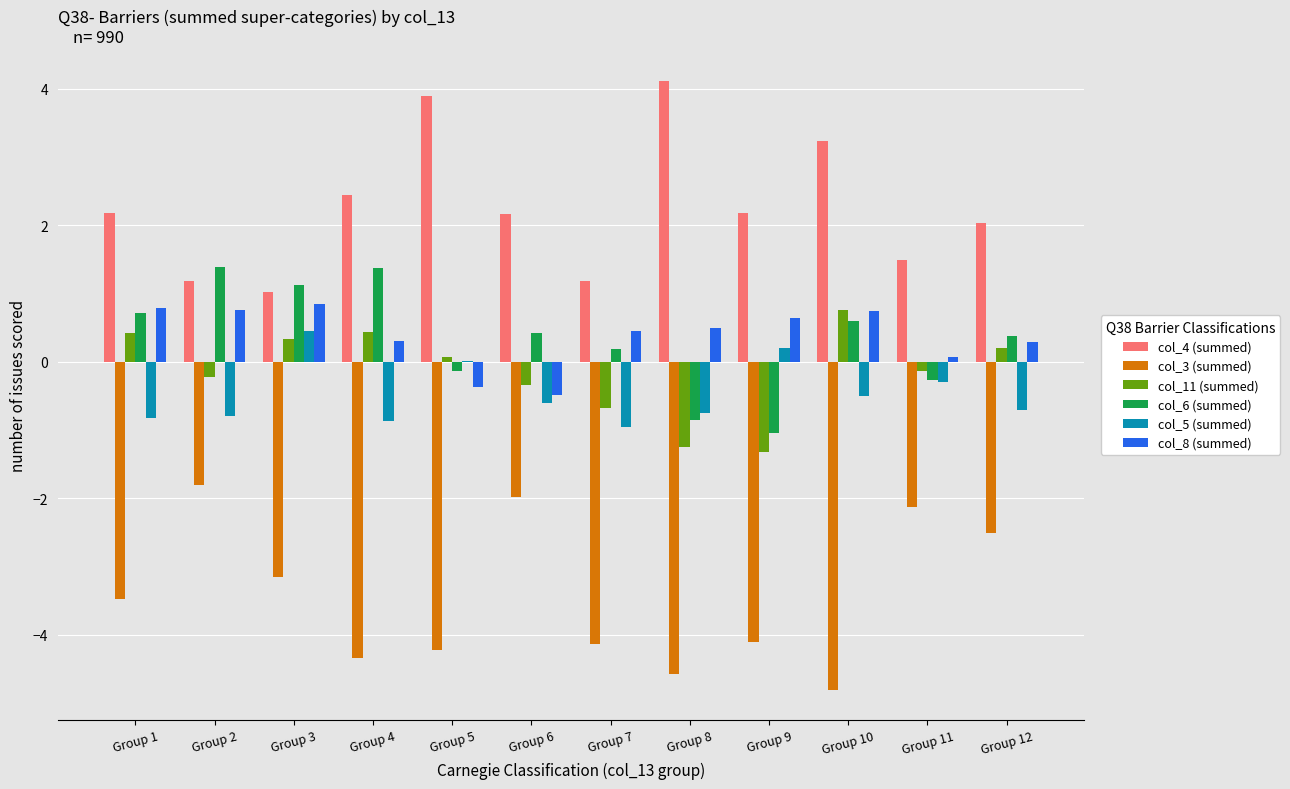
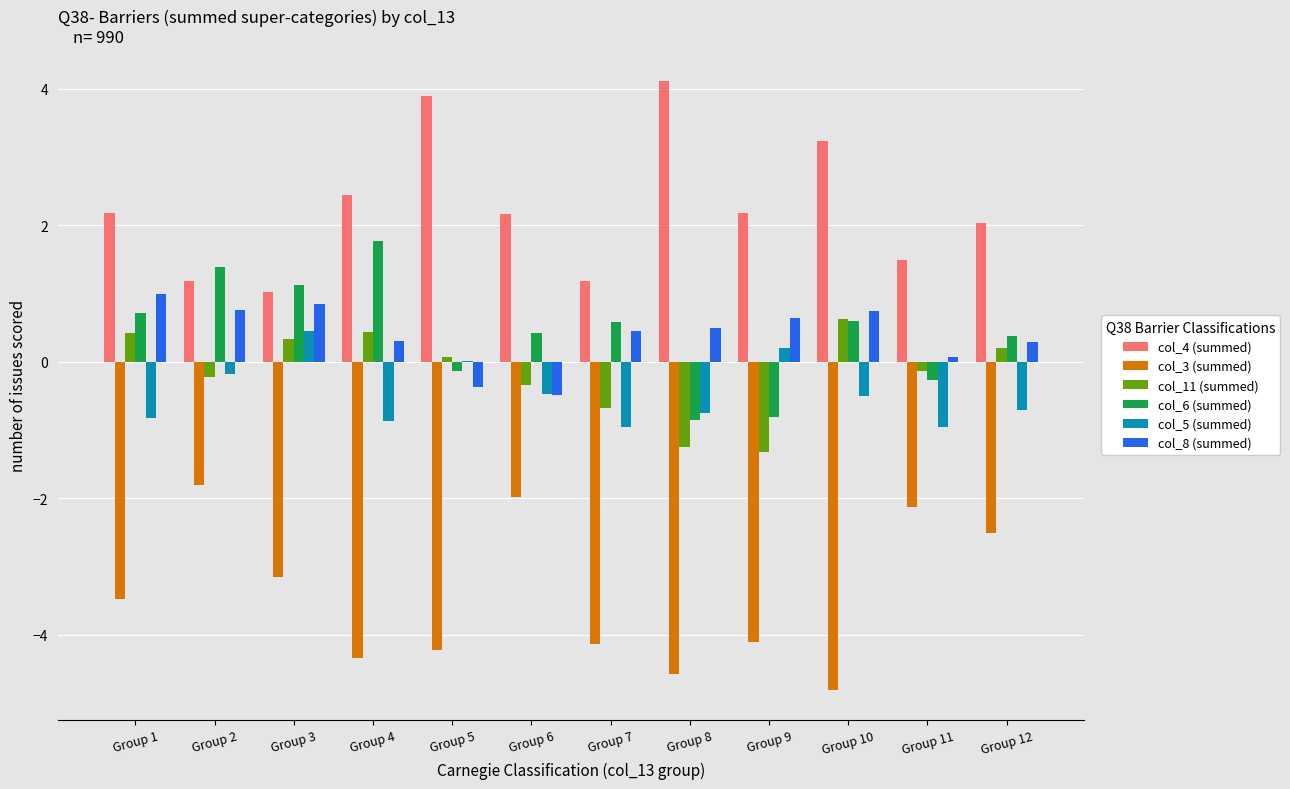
col_8 (summed), Group 1: 0.8 -> 1.0
col_5 (summed), Group 2: -0.8 -> -0.2
col_6 (summed), Group 4: 1.4 -> 1.8
col_5 (summed), Group 6: -0.6 -> -0.5
col_6 (summed), Group 7: 0.2 -> 0.6
col_6 (summed), Group 9: -1.1 -> -0.8
col_11 (summed), Group 10: 0.8 -> 0.6
col_5 (summed), Group 11: -0.3 -> -1.0
